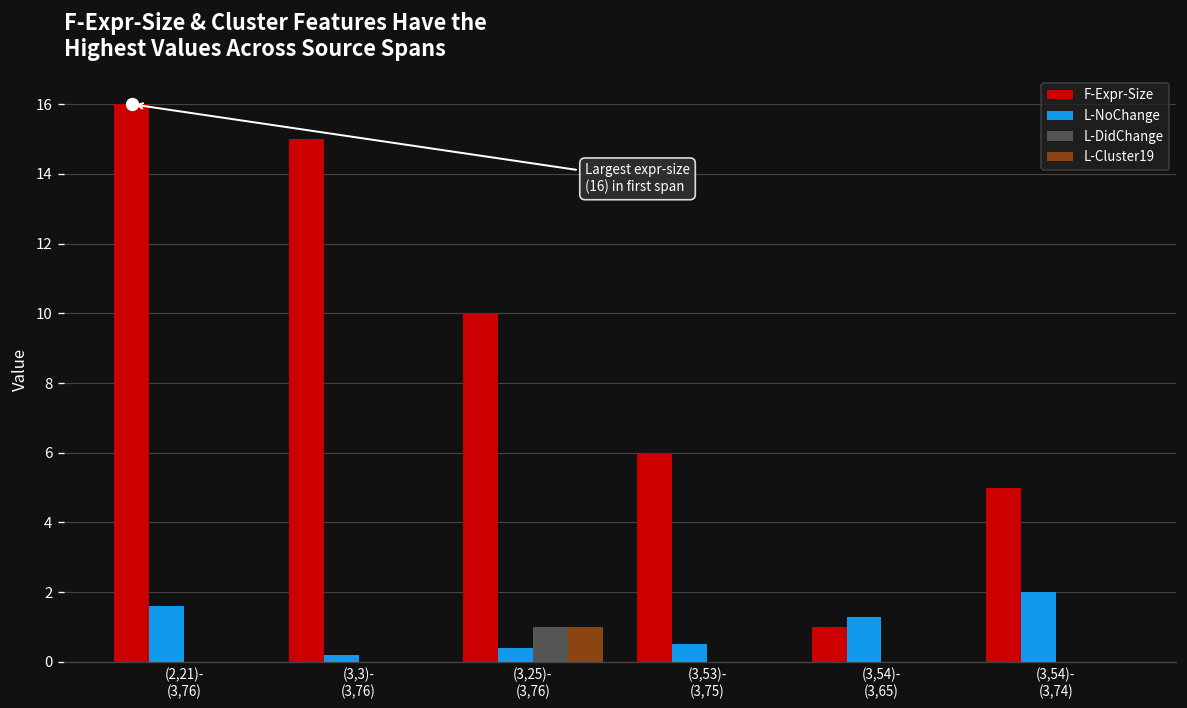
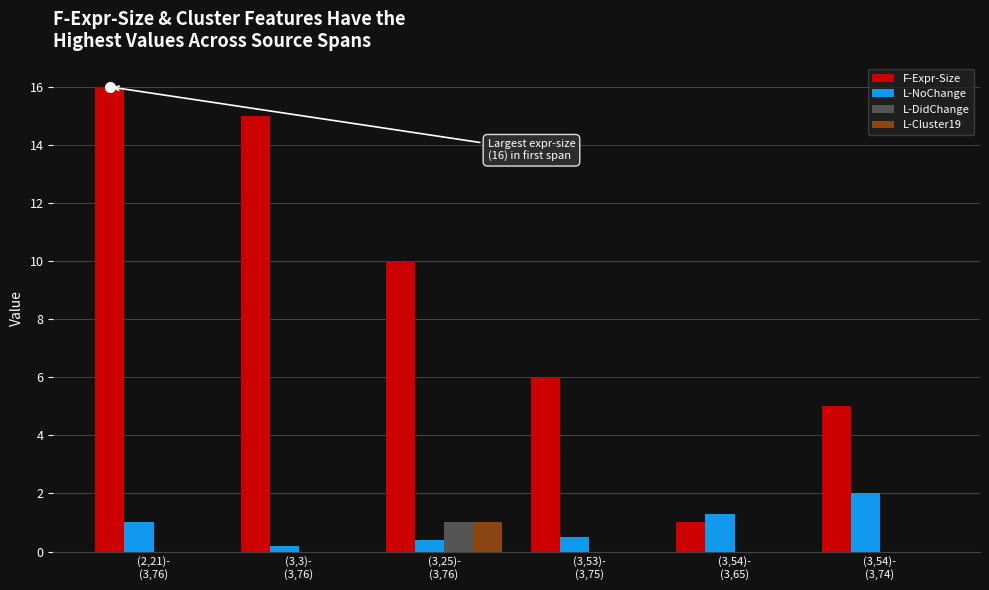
L-NoChange, (2,21)- (3,76): 1.6 -> 1.0
